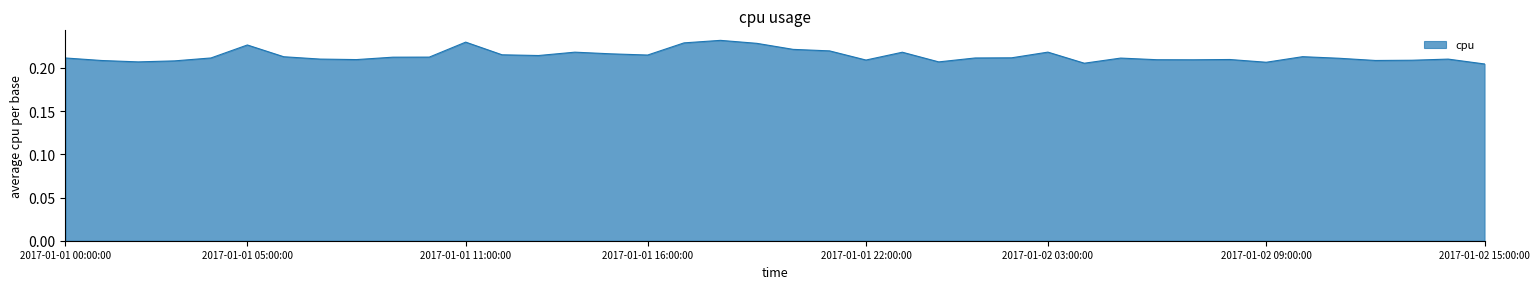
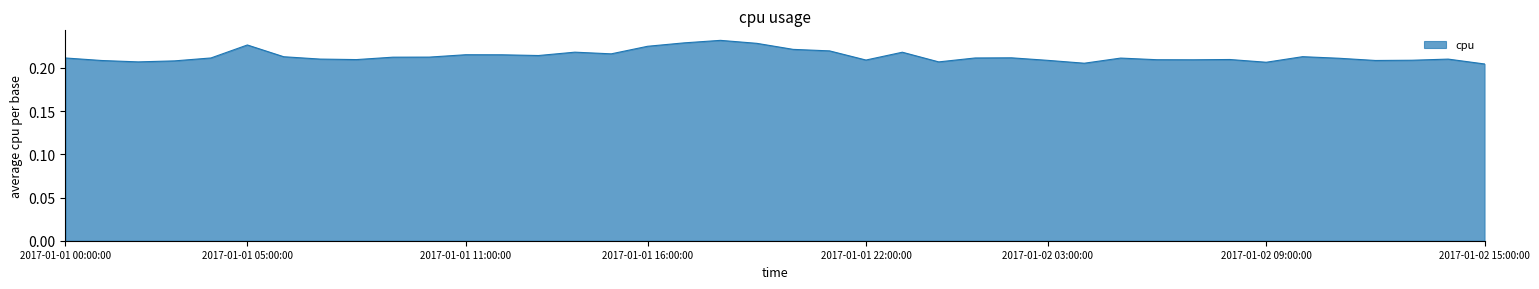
2017-01-01 11:00:00: 0.23 -> 0.22
2017-01-01 16:00:00: 0.21 -> 0.22
2017-01-02 03:00:00: 0.22 -> 0.21
